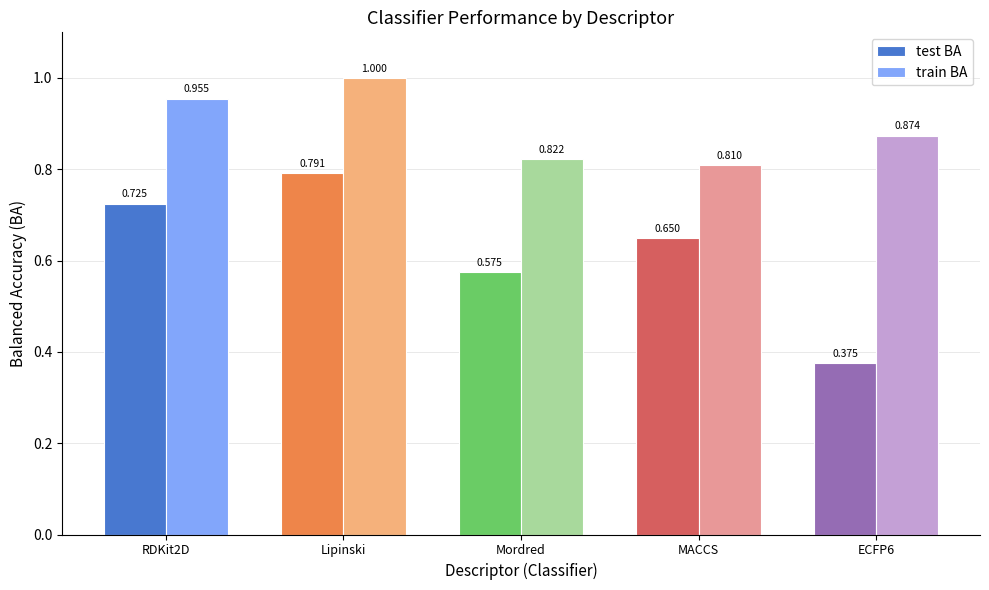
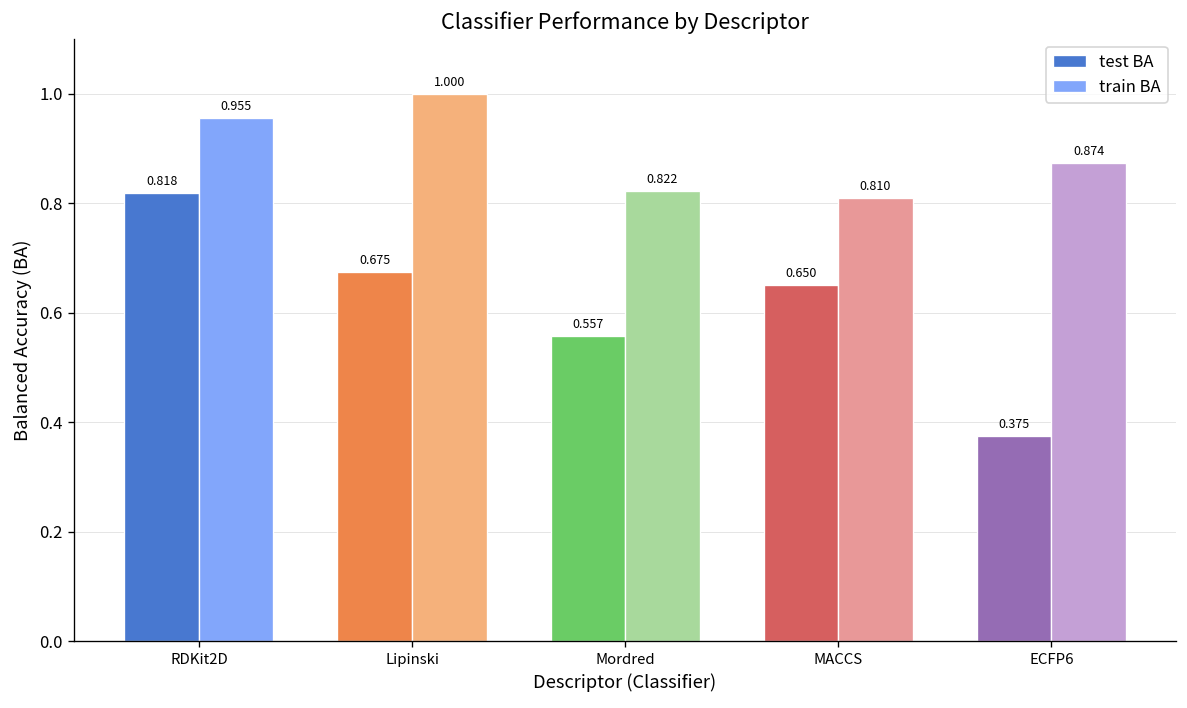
test BA, RDKit2D: 0.725 -> 0.818
test BA, Lipinski: 0.791 -> 0.675
test BA, Mordred: 0.575 -> 0.557
